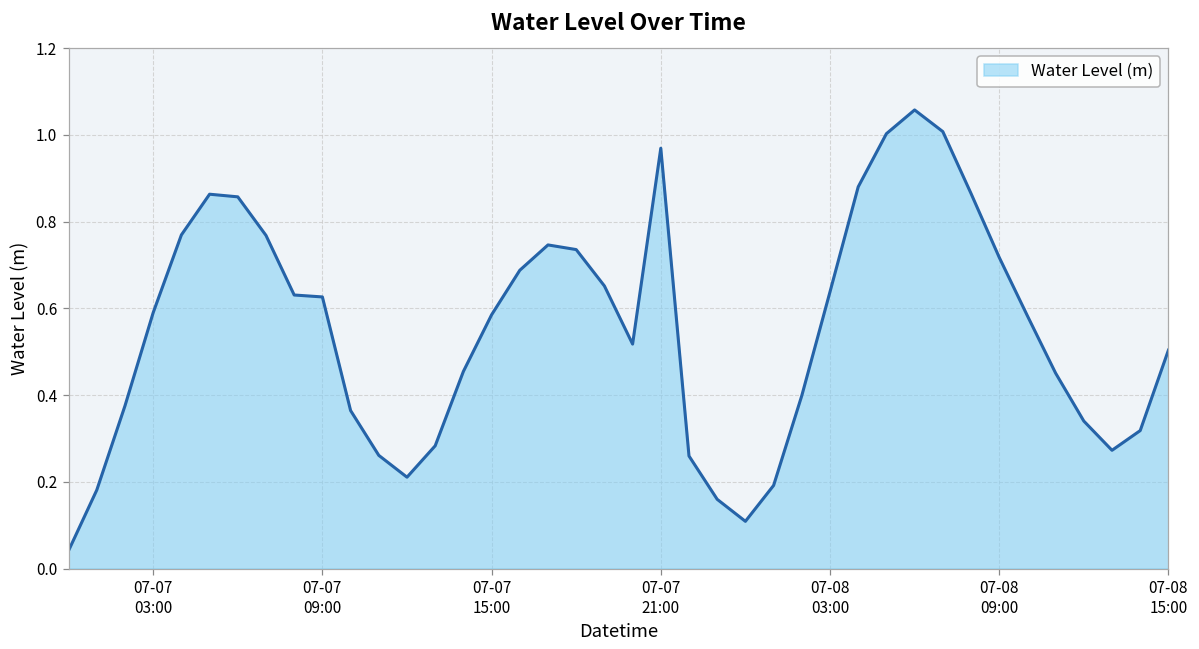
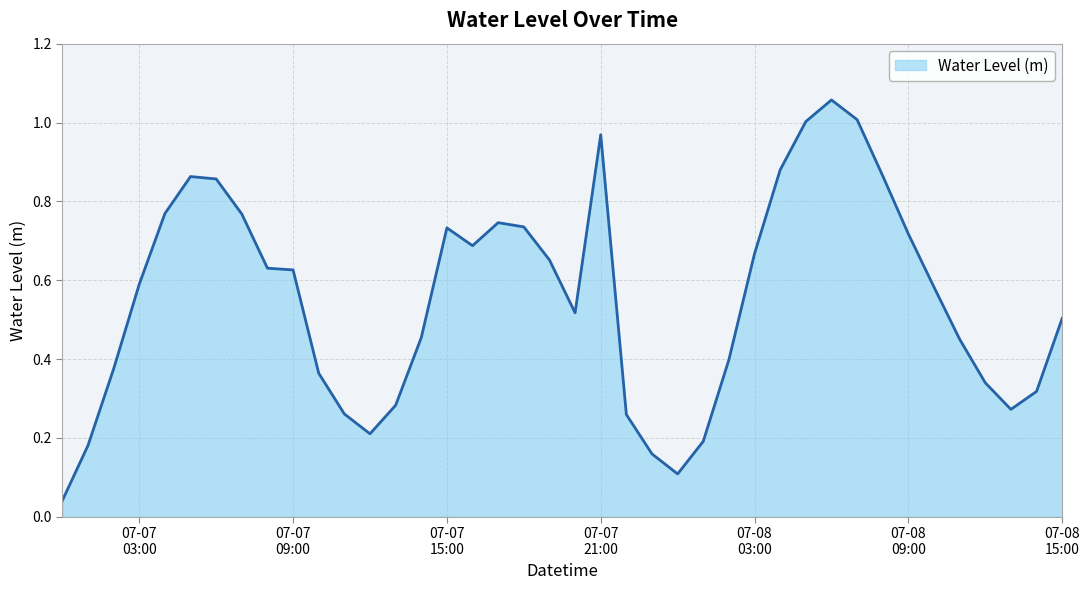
07-07 15:00: 0.58 -> 0.73
07-08 03:00: 0.64 -> 0.67
